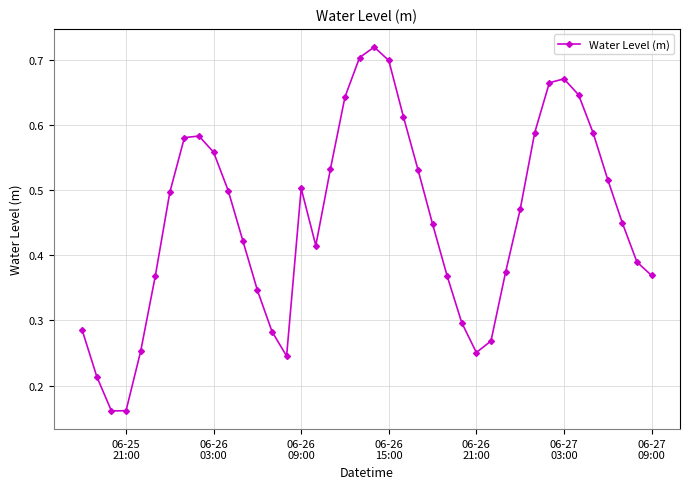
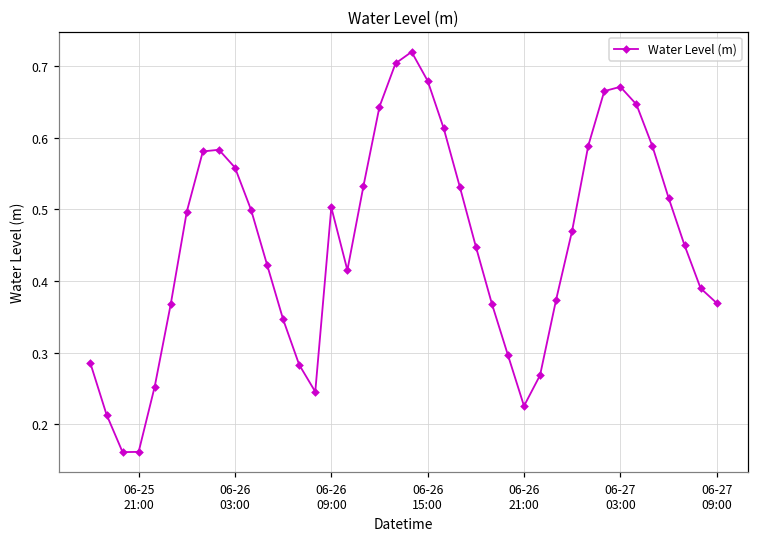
06-26 15:00: 0.70 -> 0.68
06-26 21:00: 0.25 -> 0.23
